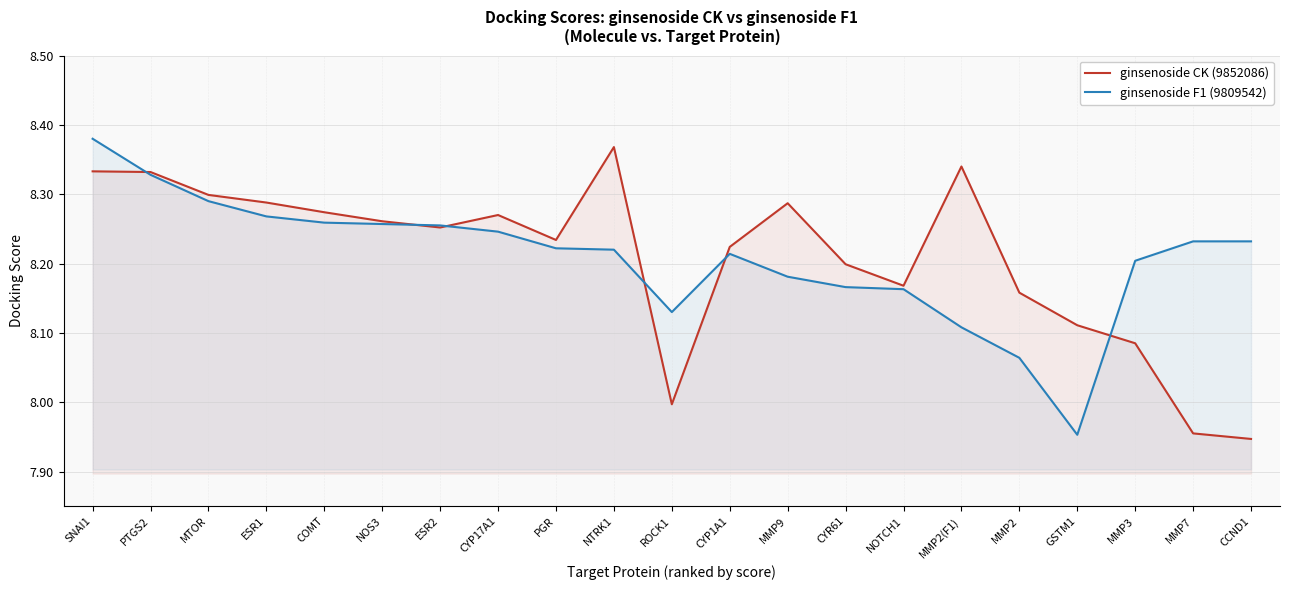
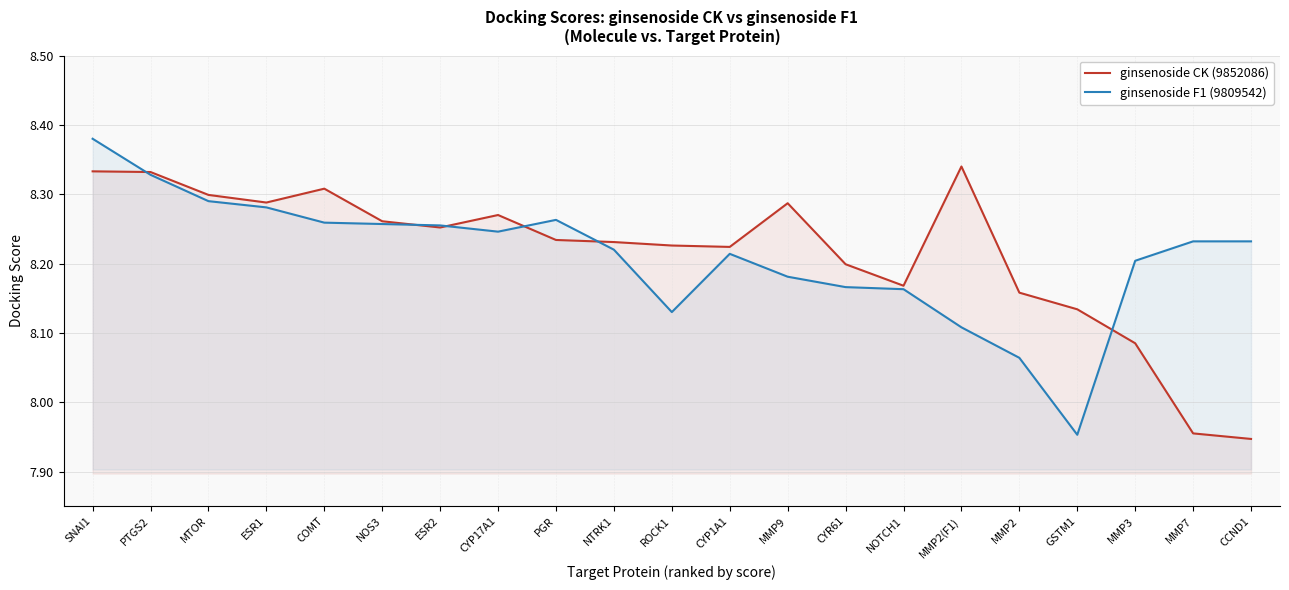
ginsenoside F1 (9809542), ESR1: 8.27 -> 8.28
ginsenoside CK (9852086), COMT: 8.27 -> 8.31
ginsenoside F1 (9809542), PGR: 8.22 -> 8.26
ginsenoside CK (9852086), NTRK1: 8.37 -> 8.23
ginsenoside CK (9852086), ROCK1: 8.00 -> 8.23
ginsenoside CK (9852086), GSTM1: 8.11 -> 8.13
